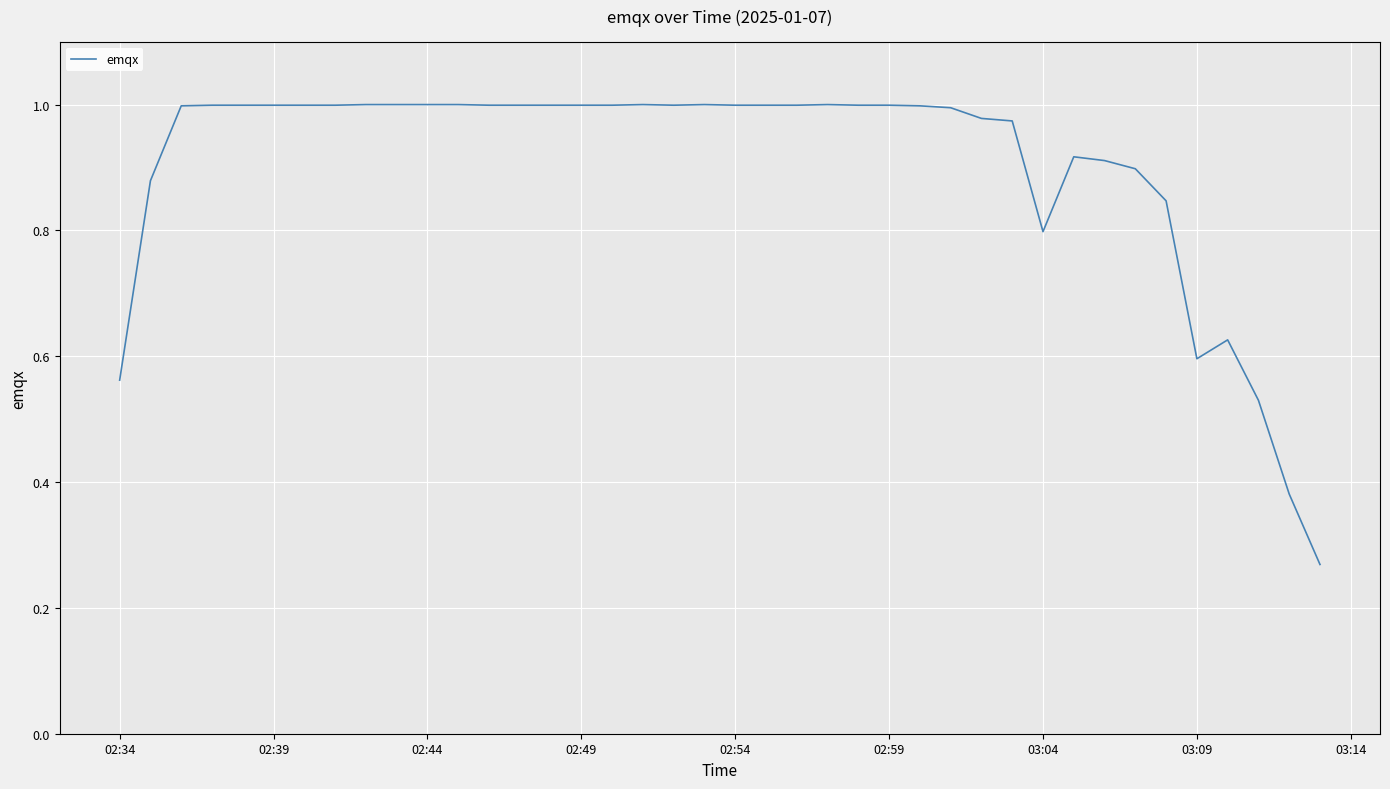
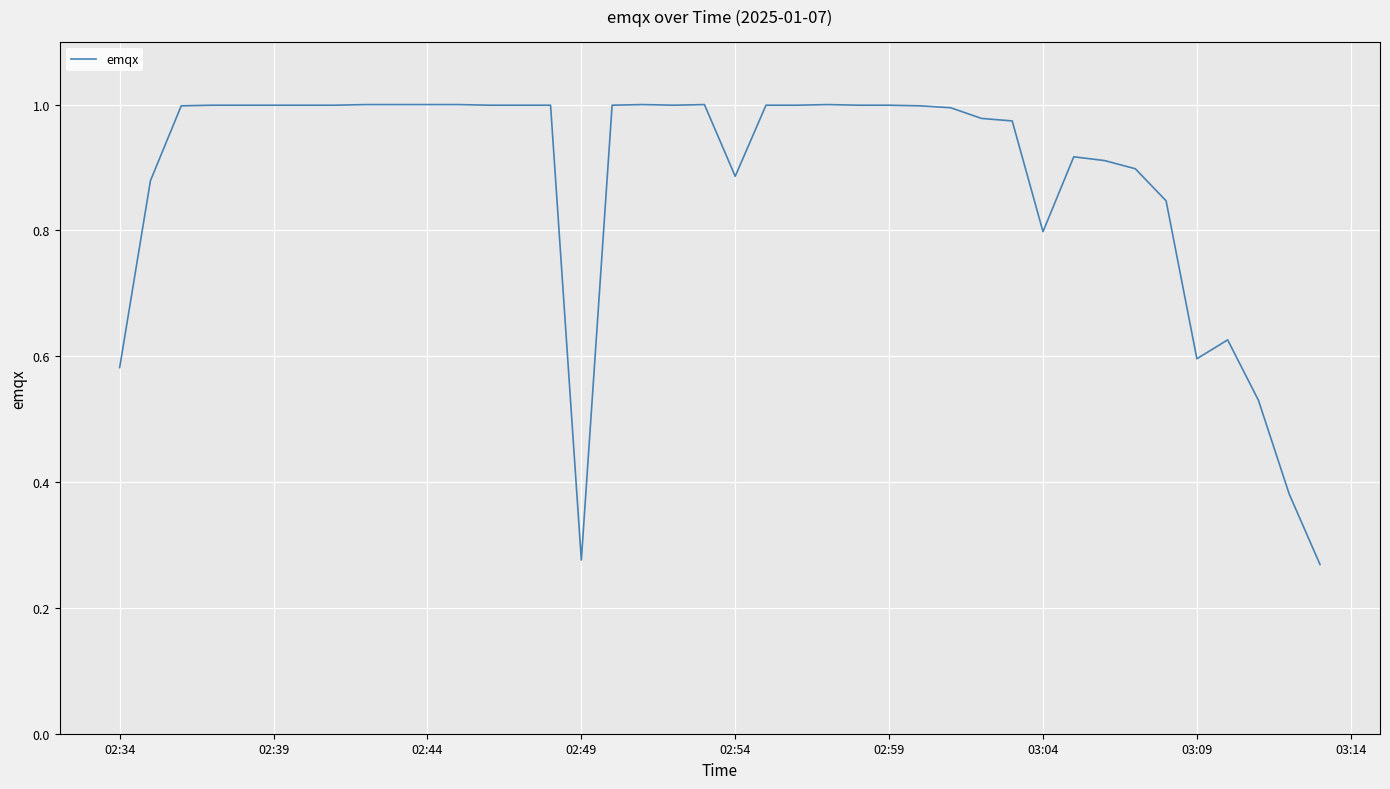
02:34: 0.56 -> 0.58
02:49: 1.00 -> 0.28
02:54: 1.00 -> 0.89
